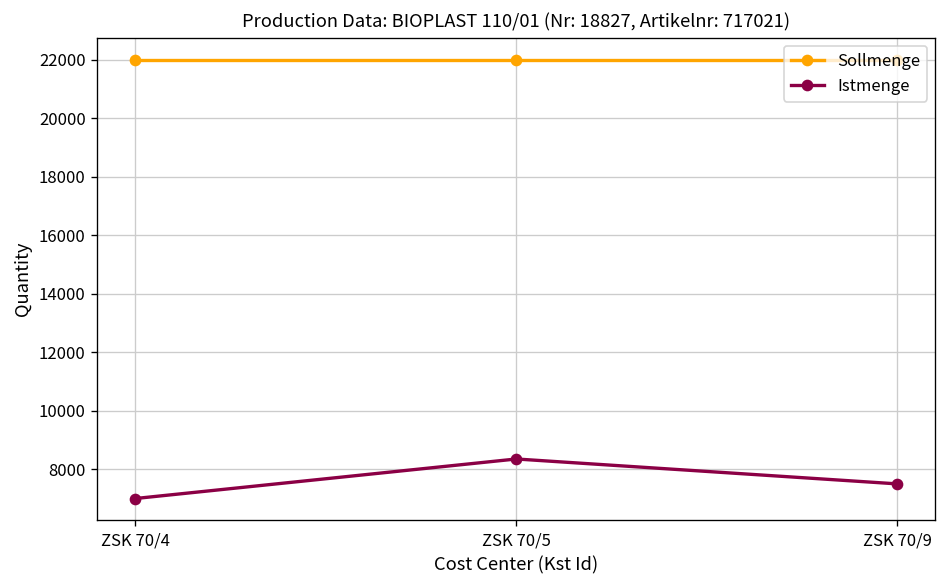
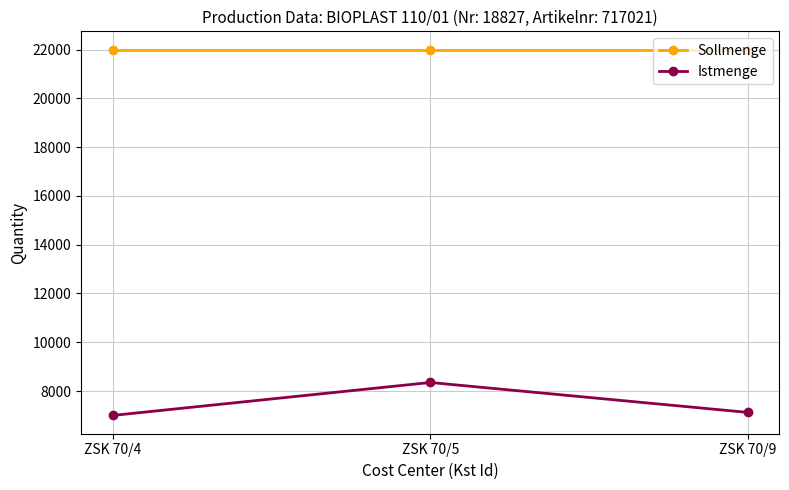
Istmenge, ZSK 70/9: 7500 -> 7100
